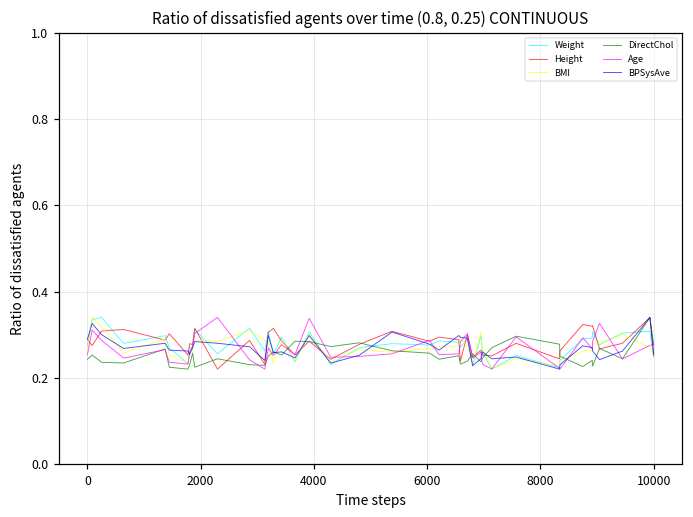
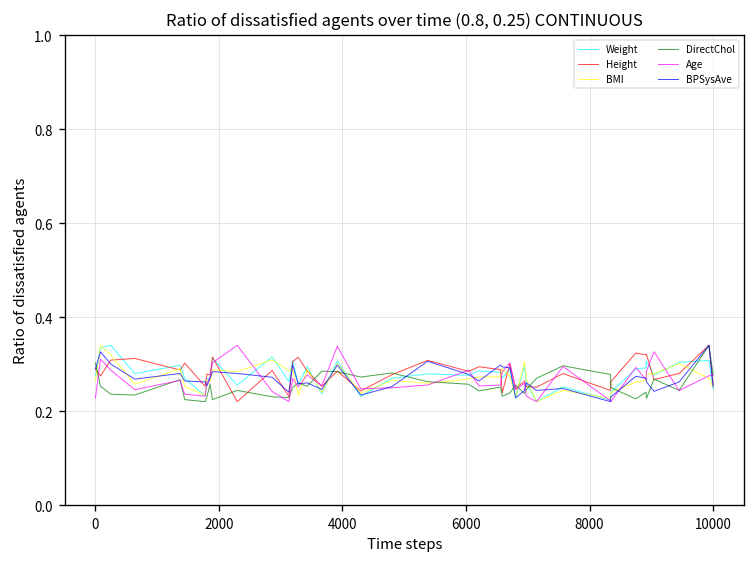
DirectChol, 0: 0.24 -> 0.30
Age, 0: 0.25 -> 0.23
